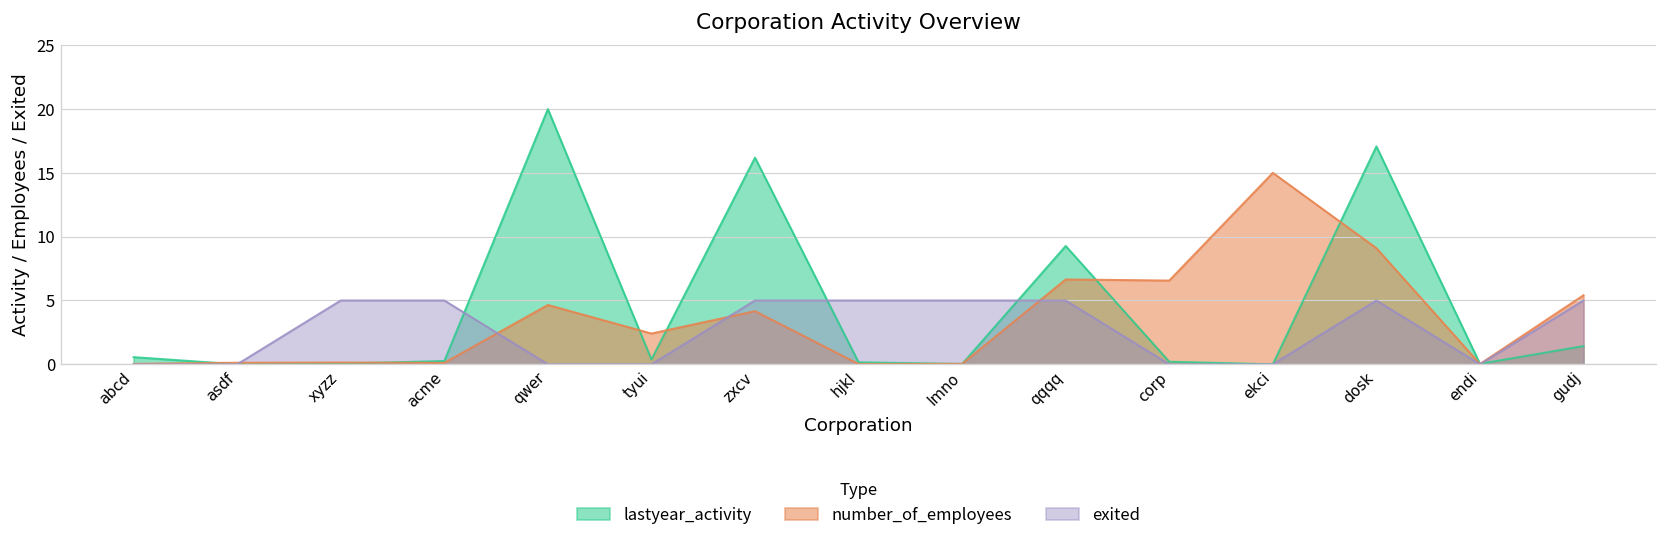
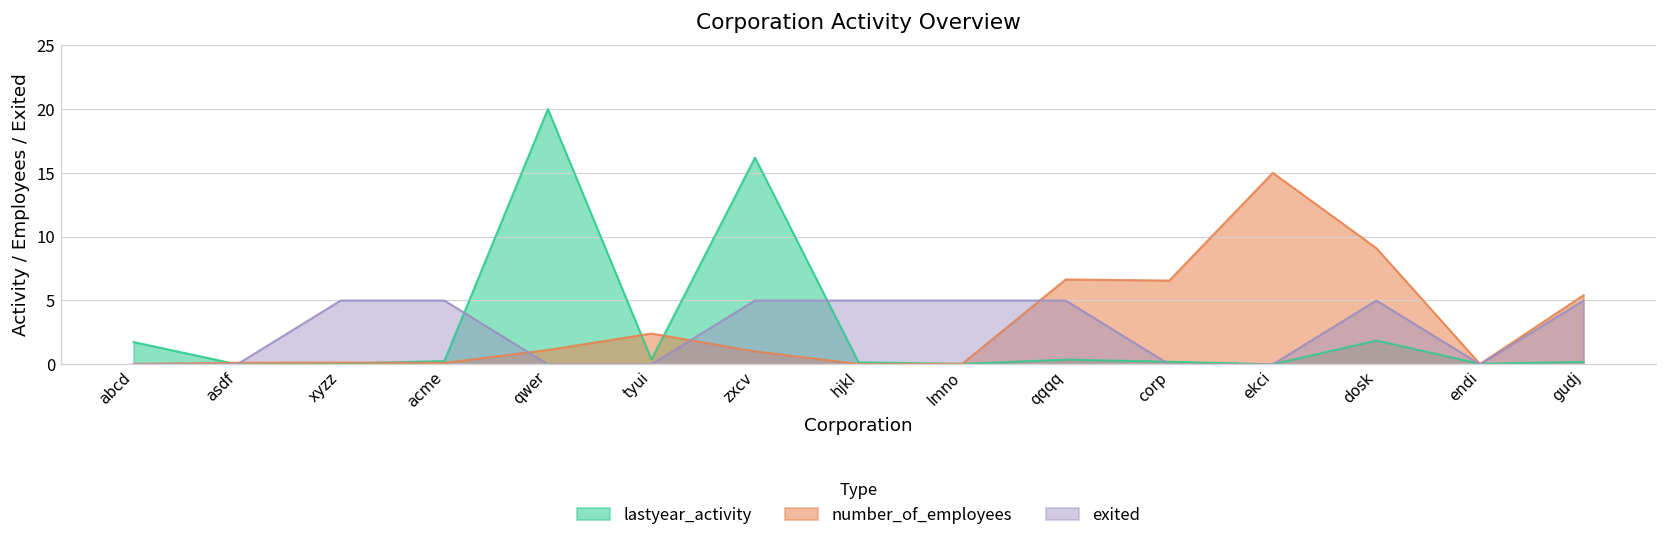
lastyear_activity, abcd: 0.6 -> 1.7
number_of_employees, qwer: 4.7 -> 1.1
number_of_employees, zxcv: 4.2 -> 1.0
lastyear_activity, qqqq: 9.3 -> 0.4
lastyear_activity, dosk: 17.1 -> 1.9
lastyear_activity, gudj: 1.4 -> 0.2
